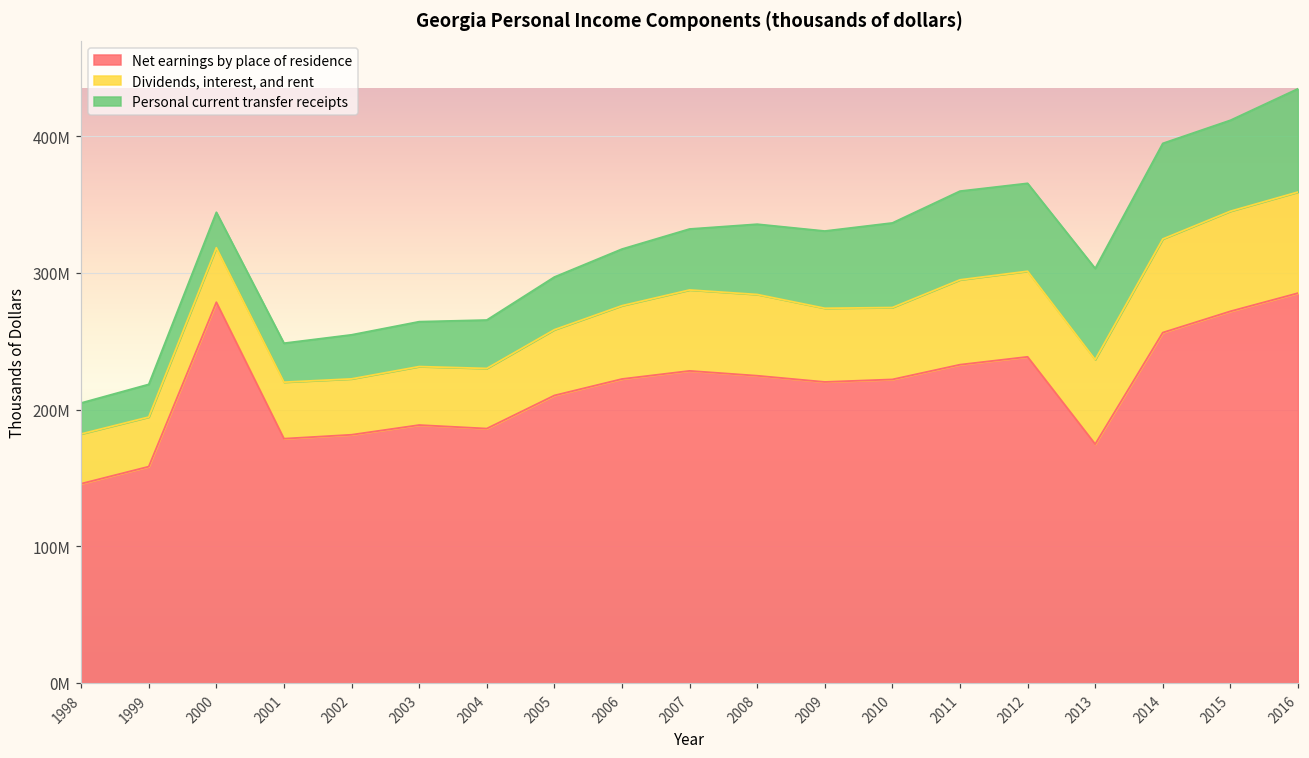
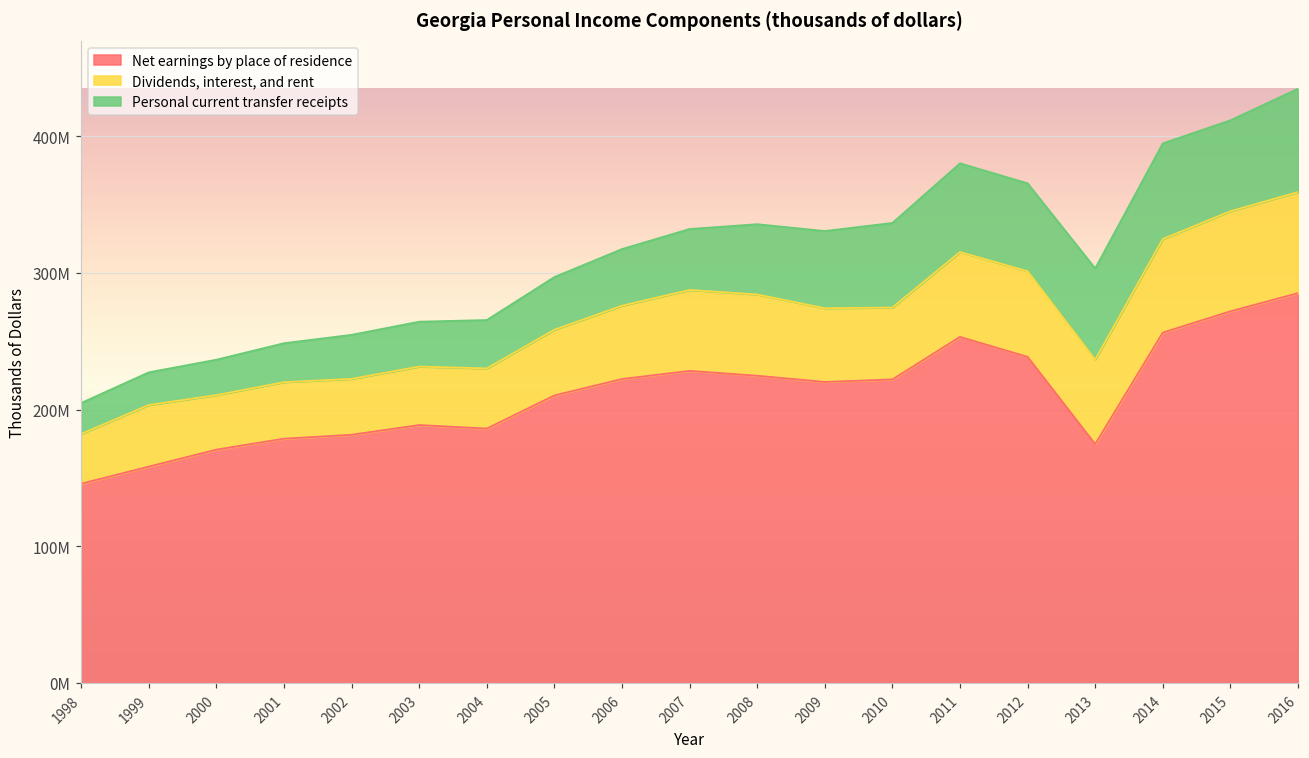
Dividends, interest, and rent, 1999: 36000000 -> 45000000
Net earnings by place of residence, 2000: 278000000 -> 171000000
Net earnings by place of residence, 2011: 233000000 -> 253000000
